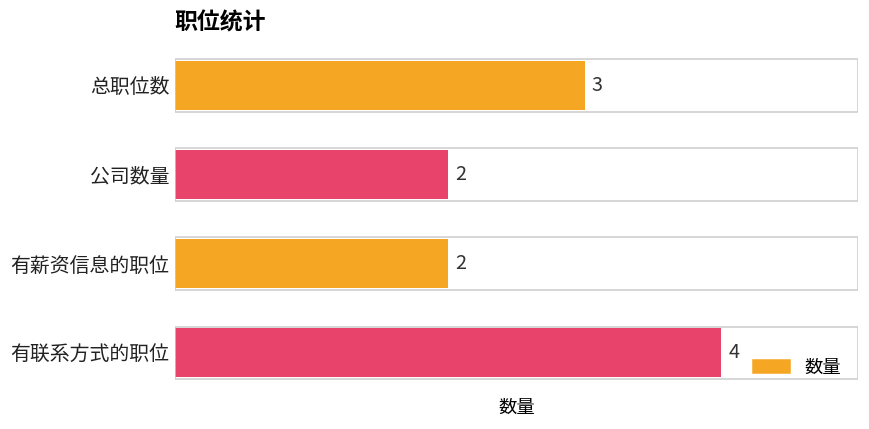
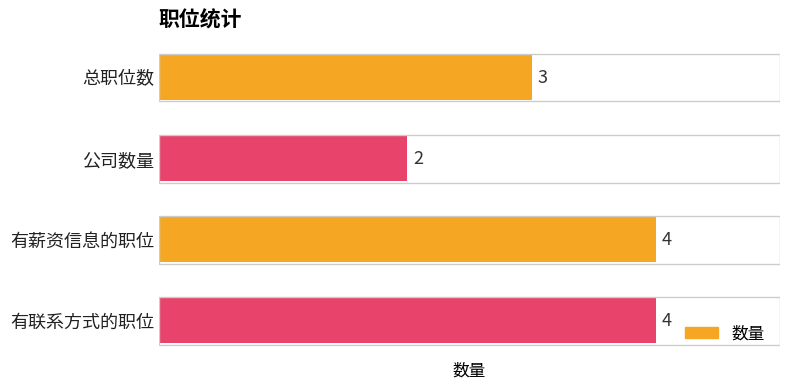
有薪资信息的职位: 2 -> 4
